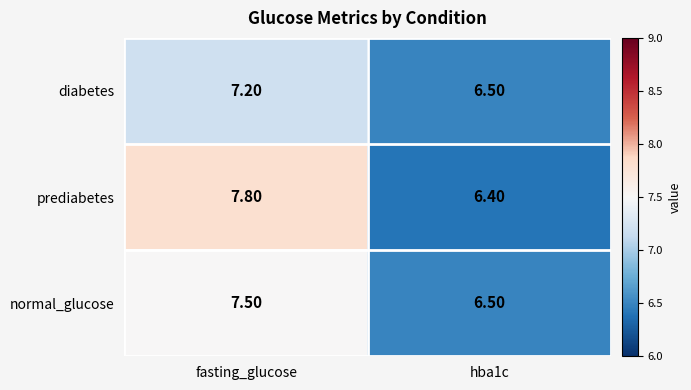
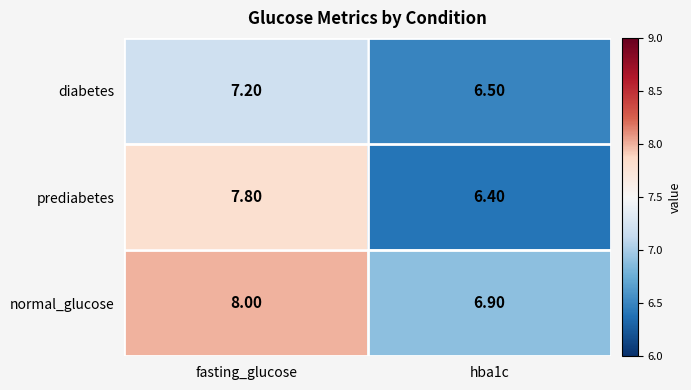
normal_glucose, fasting_glucose: 7.50 -> 8.00
normal_glucose, hba1c: 6.50 -> 6.90
